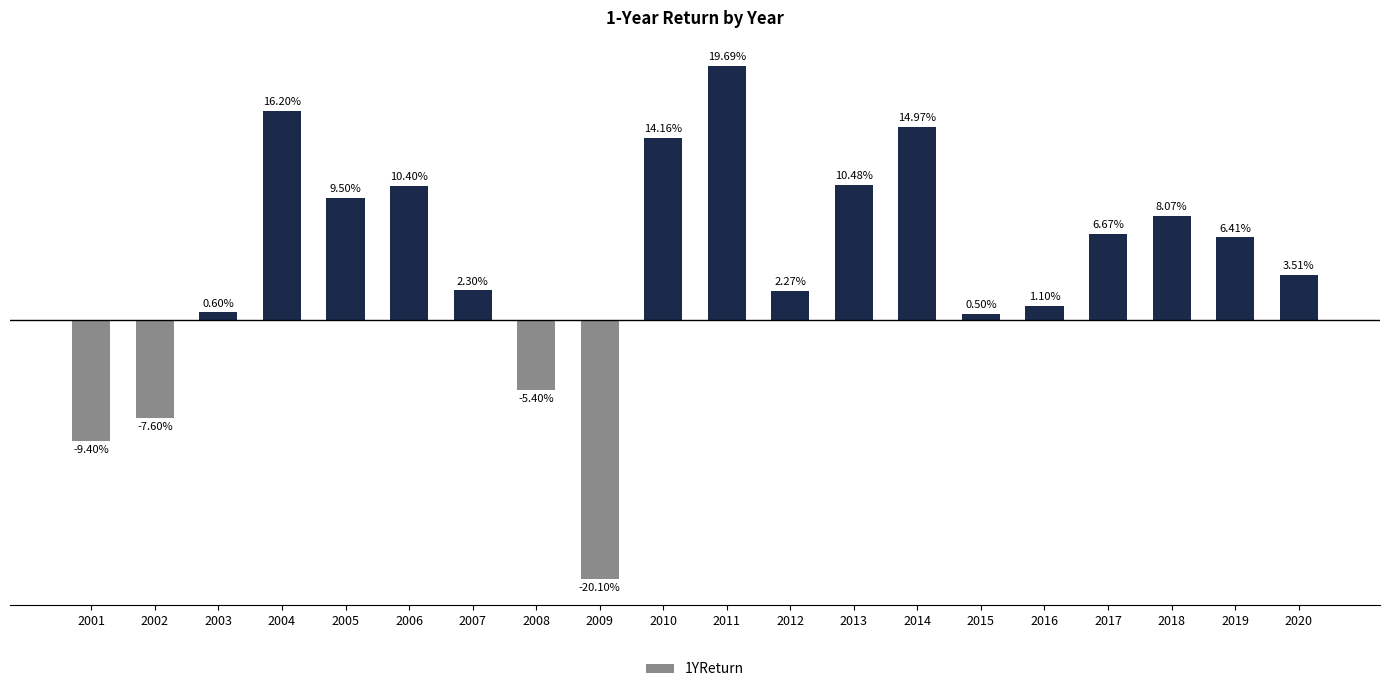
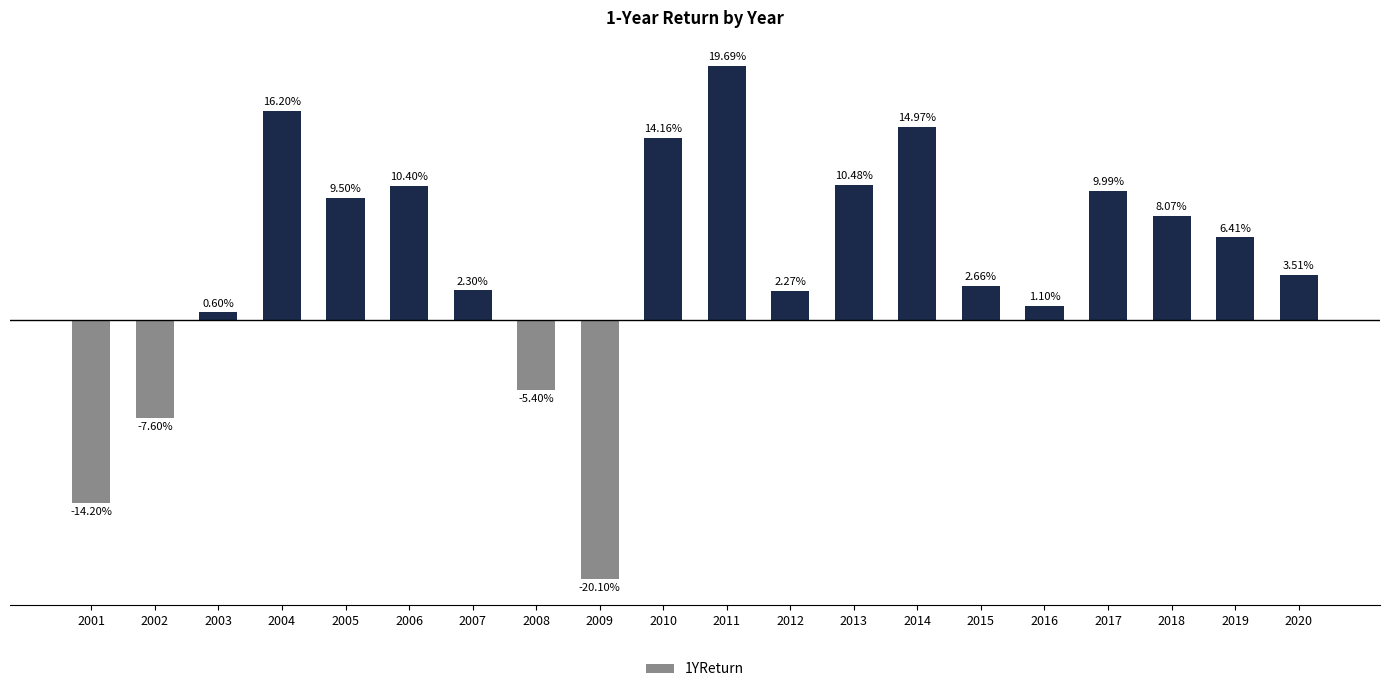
2001: -9.40% -> -14.20%
2015: 0.50% -> 2.66%
2017: 6.67% -> 9.99%
